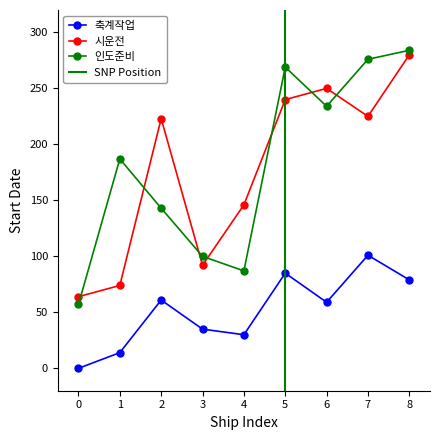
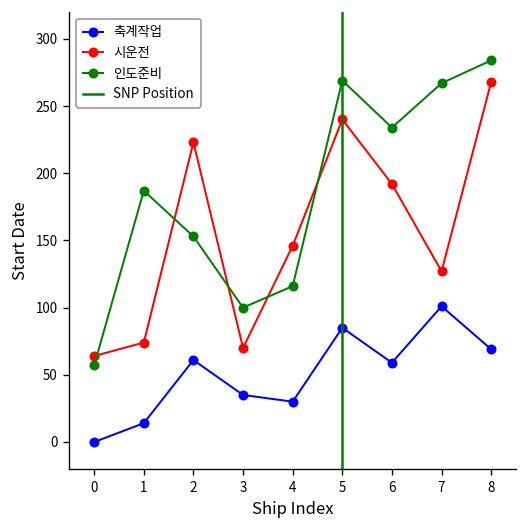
인도준비, 2: 143 -> 153
시운전, 3: 92 -> 70
인도준비, 4: 87 -> 116
시운전, 6: 250 -> 192
시운전, 7: 225 -> 127
인도준비, 7: 276 -> 267
축계작업, 8: 79 -> 69
시운전, 8: 280 -> 268
